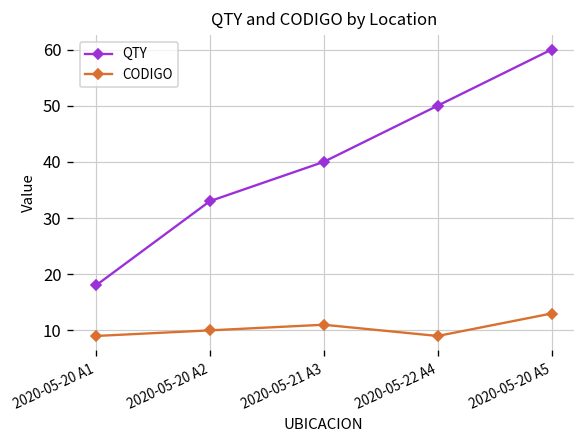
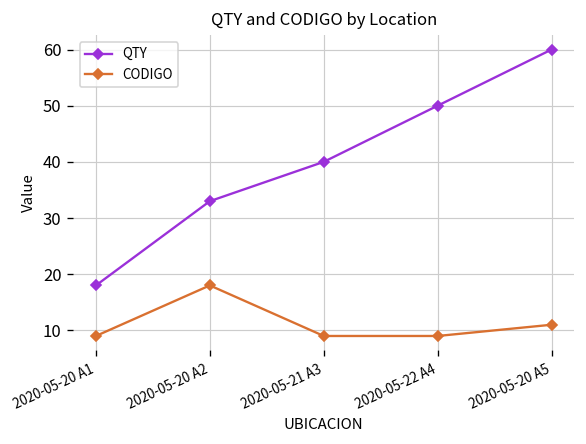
CODIGO, 2020-05-20 A2: 10 -> 18
CODIGO, 2020-05-21 A3: 11 -> 9
CODIGO, 2020-05-20 A5: 13 -> 11
